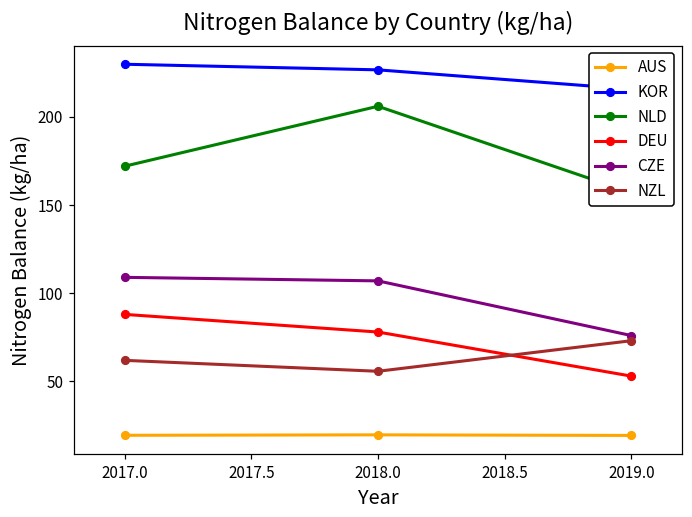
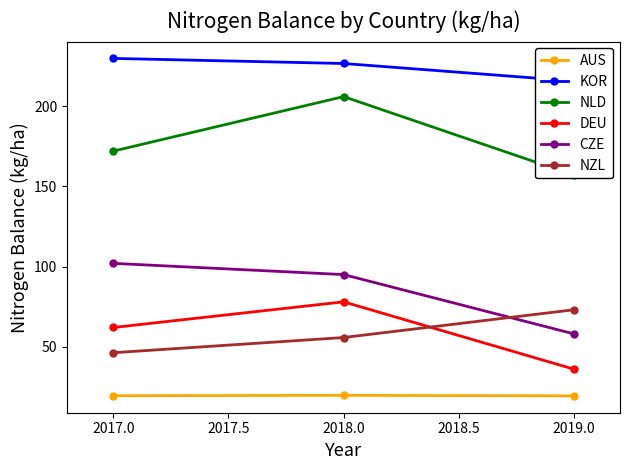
DEU, 2017.0: 88 -> 62
CZE, 2017.0: 109 -> 102
NZL, 2017.0: 62 -> 46
CZE, 2018.0: 107 -> 95
DEU, 2019.0: 53 -> 36
CZE, 2019.0: 76 -> 58
